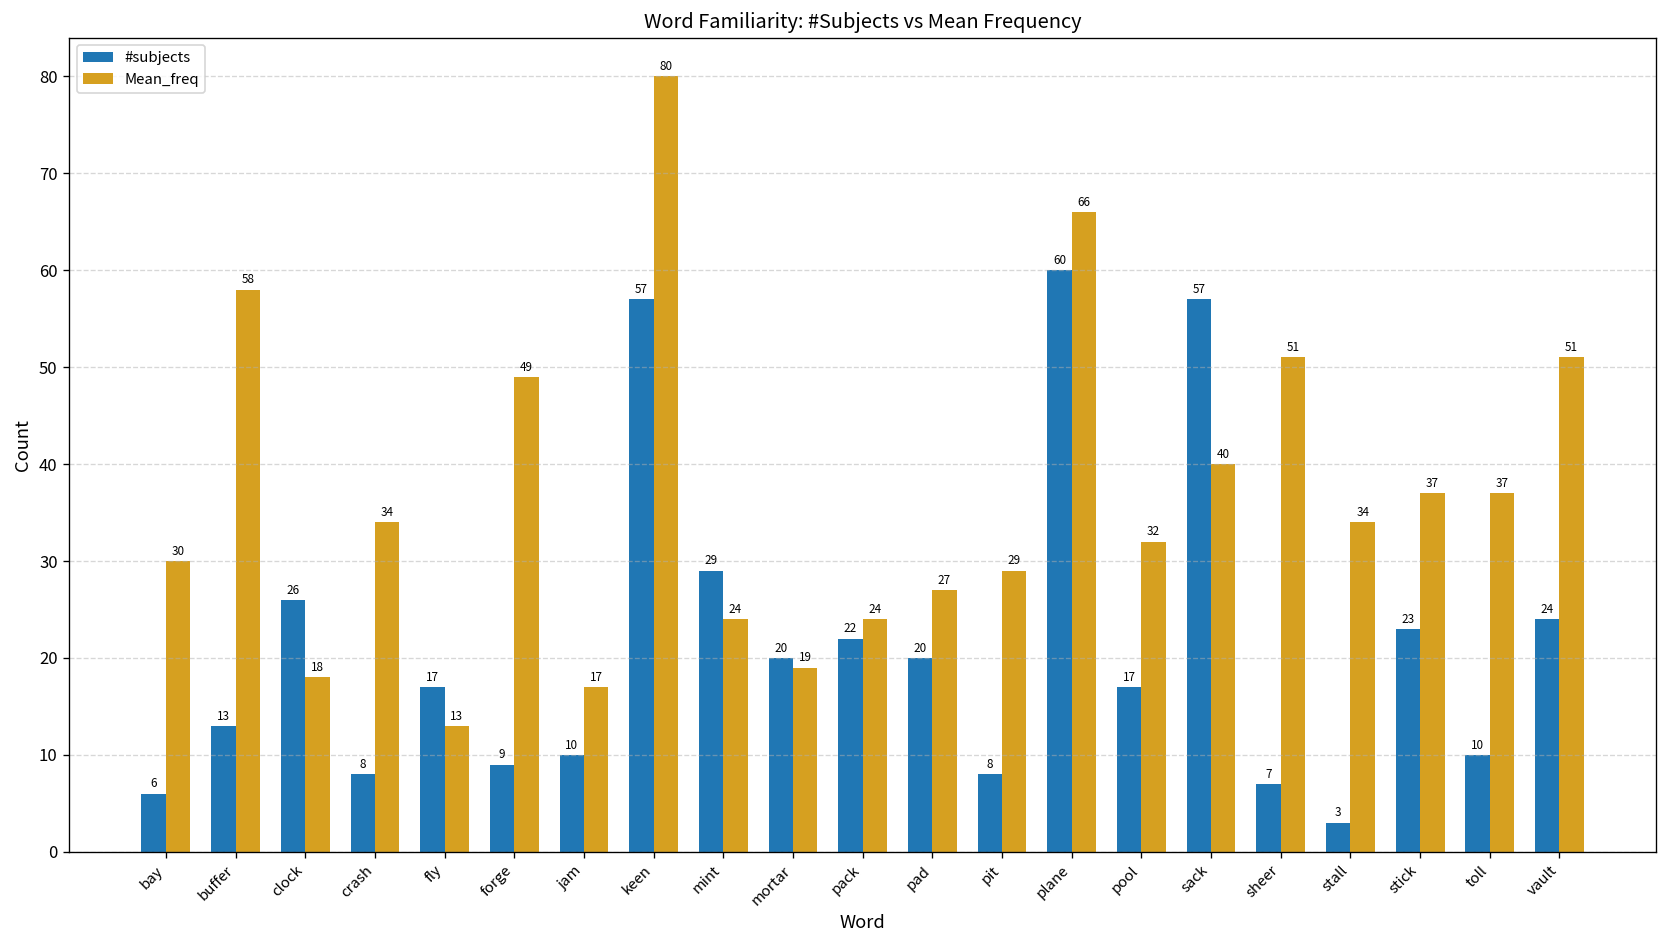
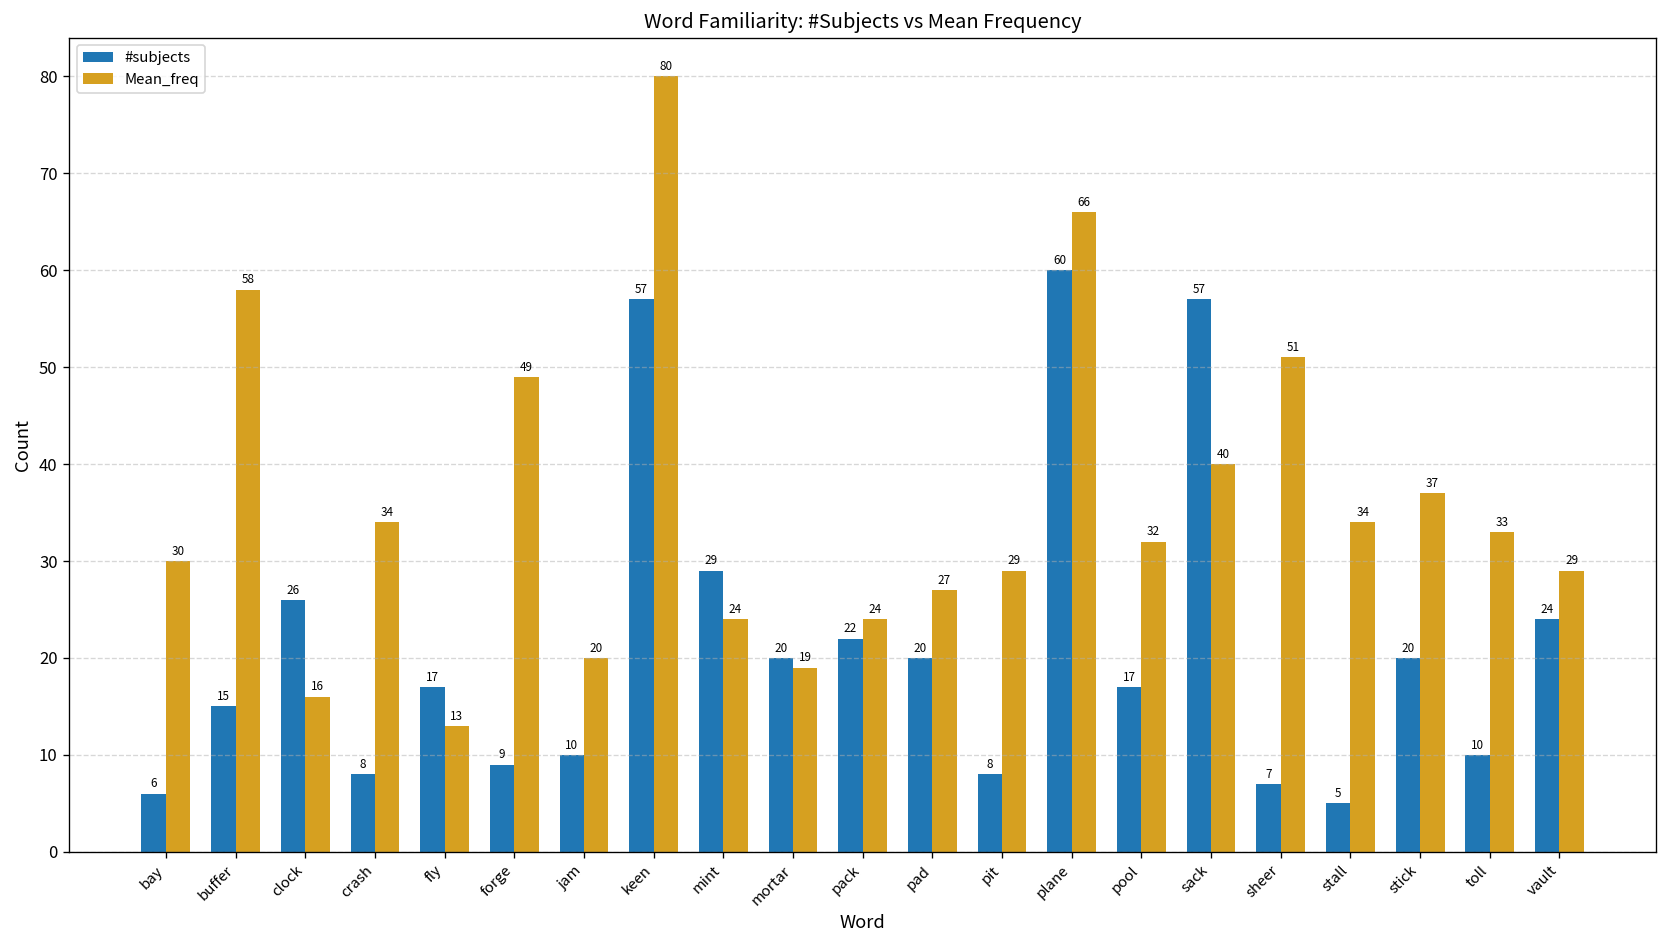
#subjects, buffer: 13 -> 15
Mean_freq, clock: 18 -> 16
Mean_freq, jam: 17 -> 20
#subjects, stall: 3 -> 5
#subjects, stick: 23 -> 20
Mean_freq, toll: 37 -> 33
Mean_freq, vault: 51 -> 29
